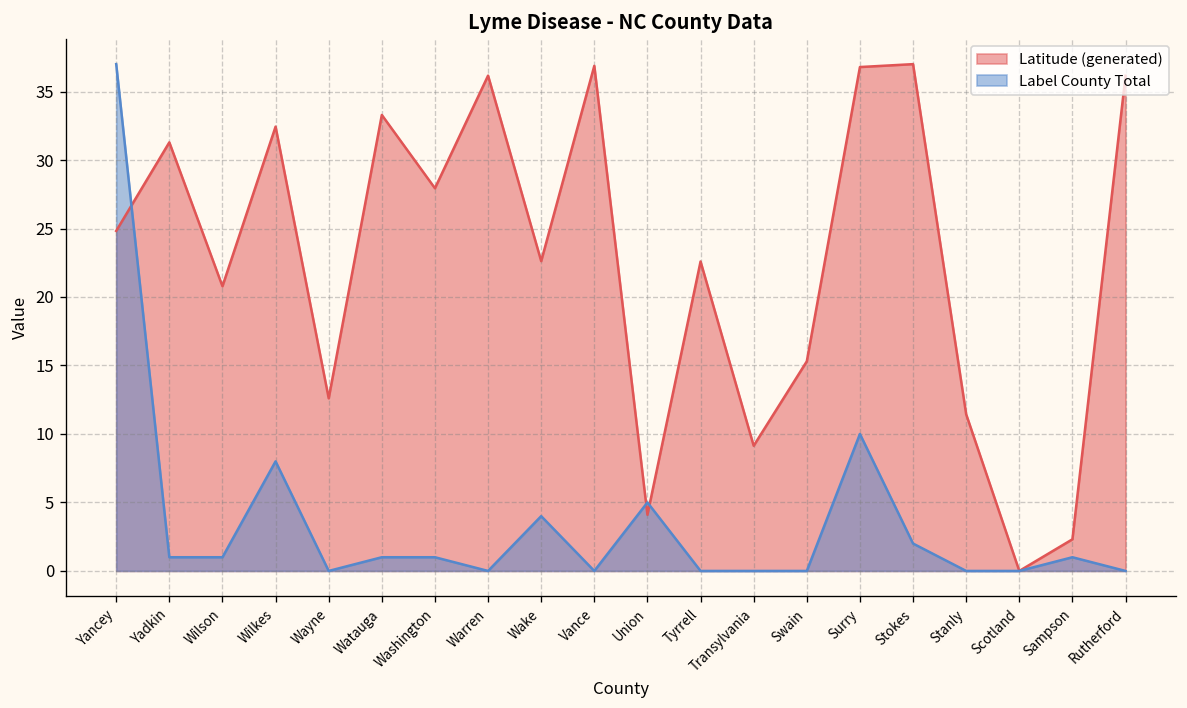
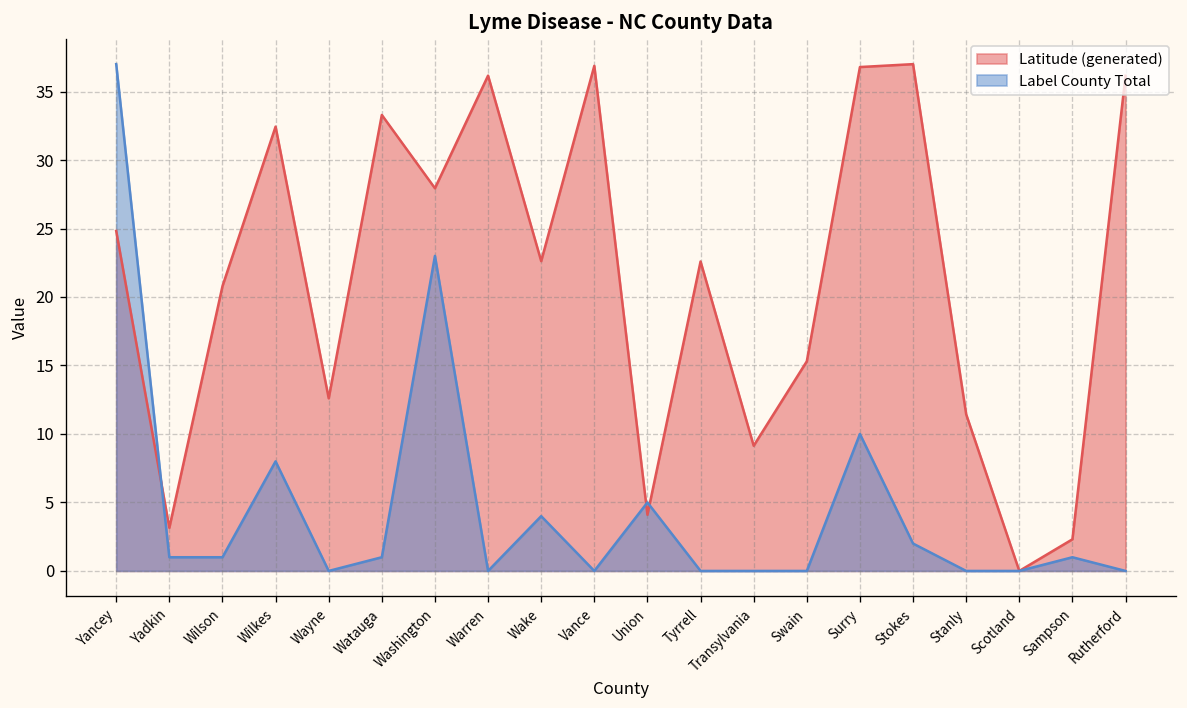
Latitude (generated), Yadkin: 31.3 -> 3.2
Label County Total, Washington: 1 -> 23
